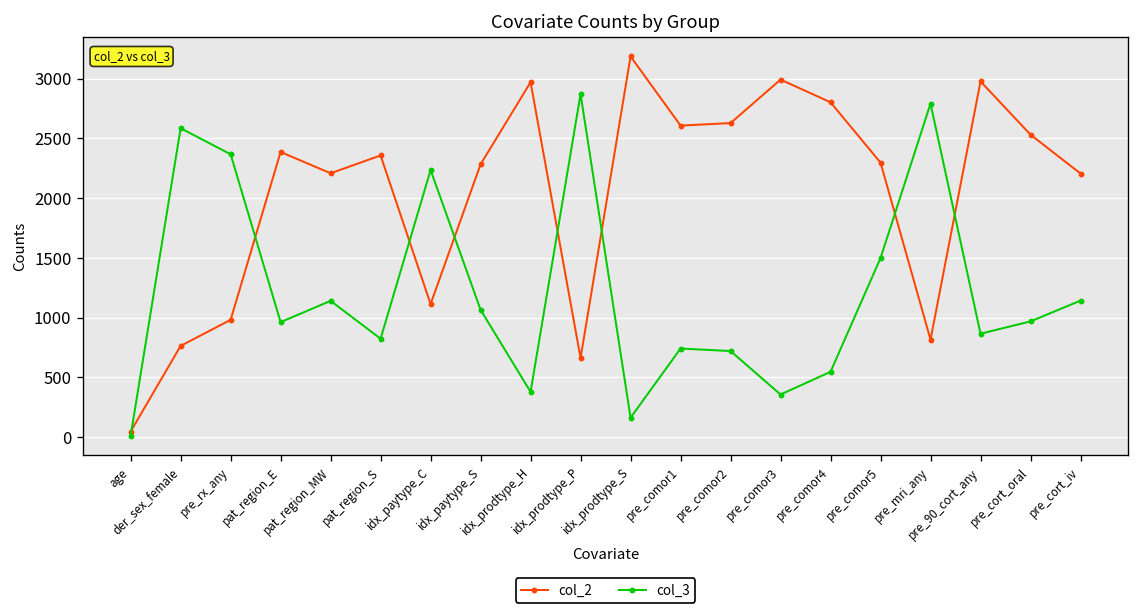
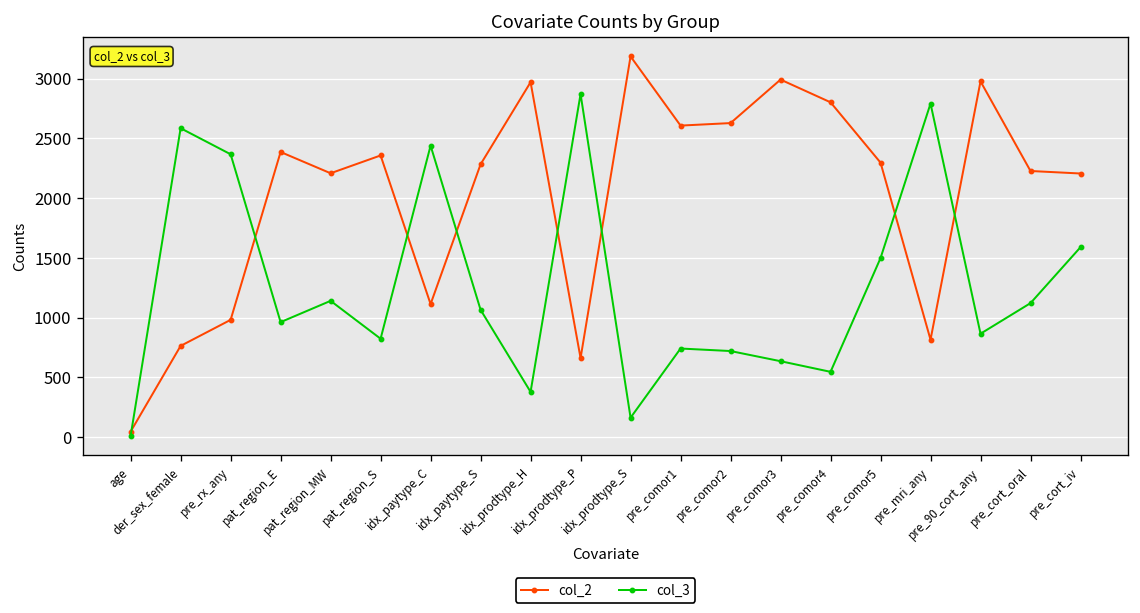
col_3, idx_paytype_C: 2200 -> 2400
col_3, pre_comor3: 400 -> 600
col_2, pre_cort_oral: 2500 -> 2200
col_3, pre_cort_oral: 1000 -> 1100
col_3, pre_cort_iv: 1100 -> 1600
